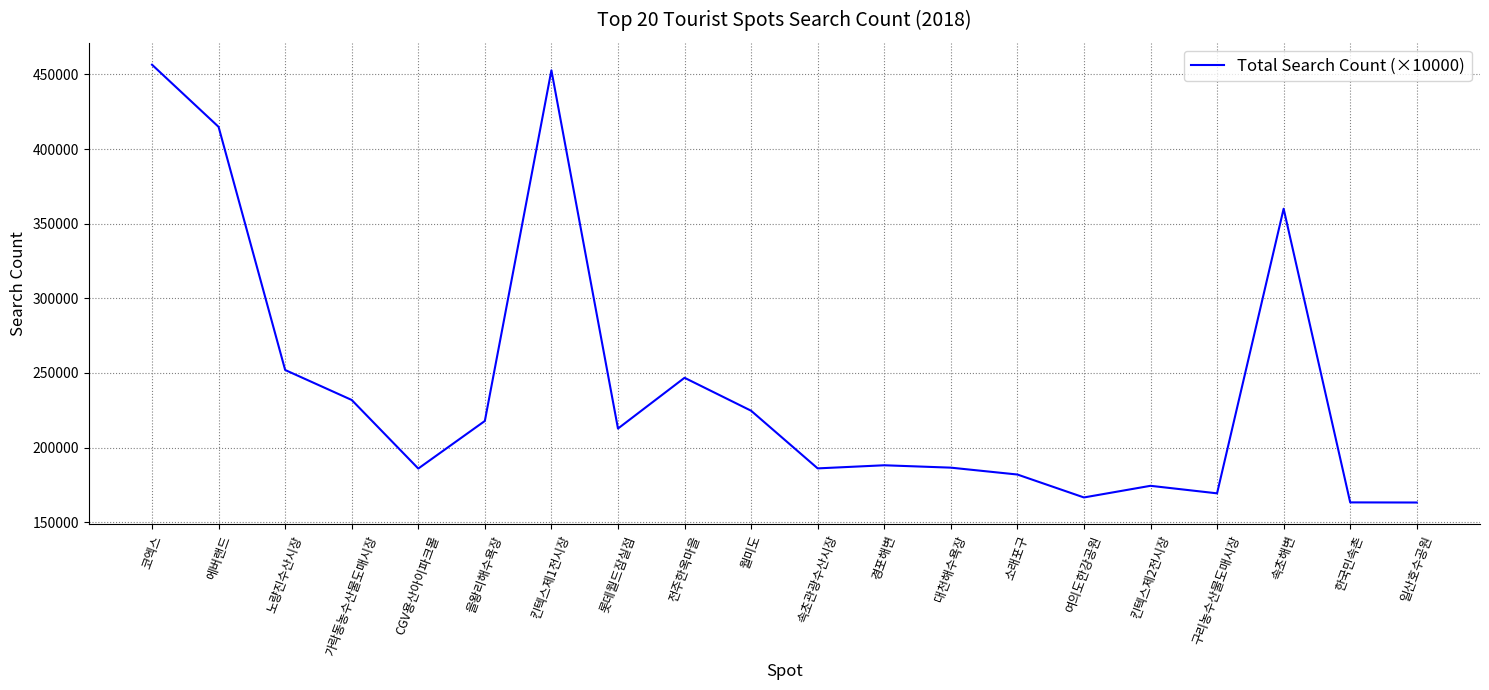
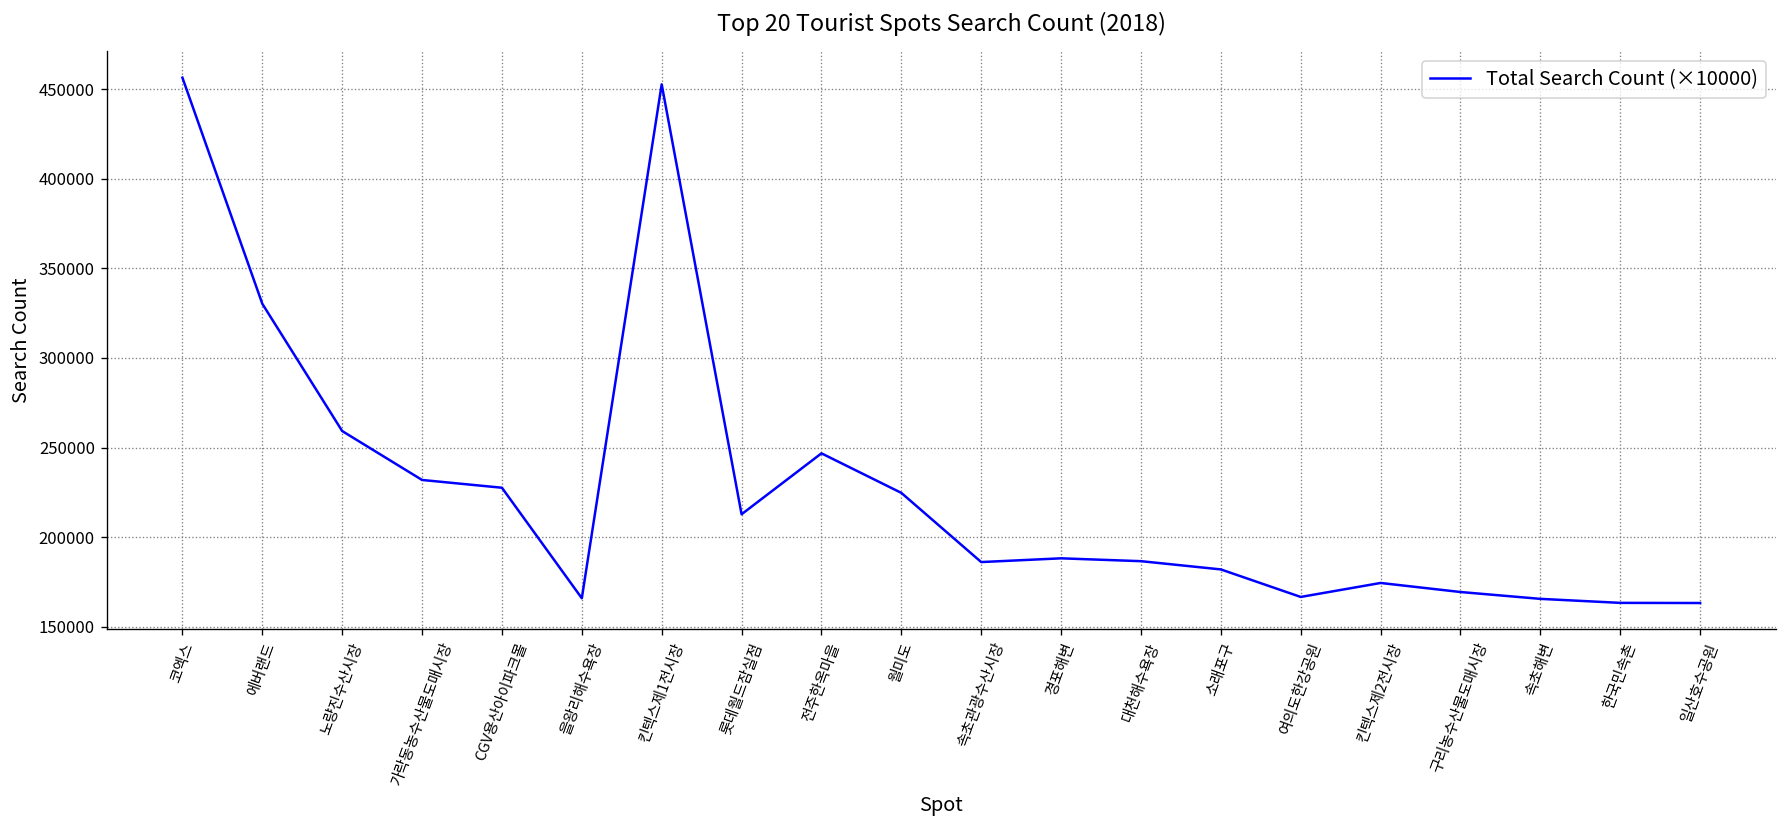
에버랜드: 415000 -> 330000
노량진수산시장: 252000 -> 259000
CGV용산아이파크몰: 186000 -> 228000
을왕리해수욕장: 218000 -> 166000
속초해변: 360000 -> 166000
